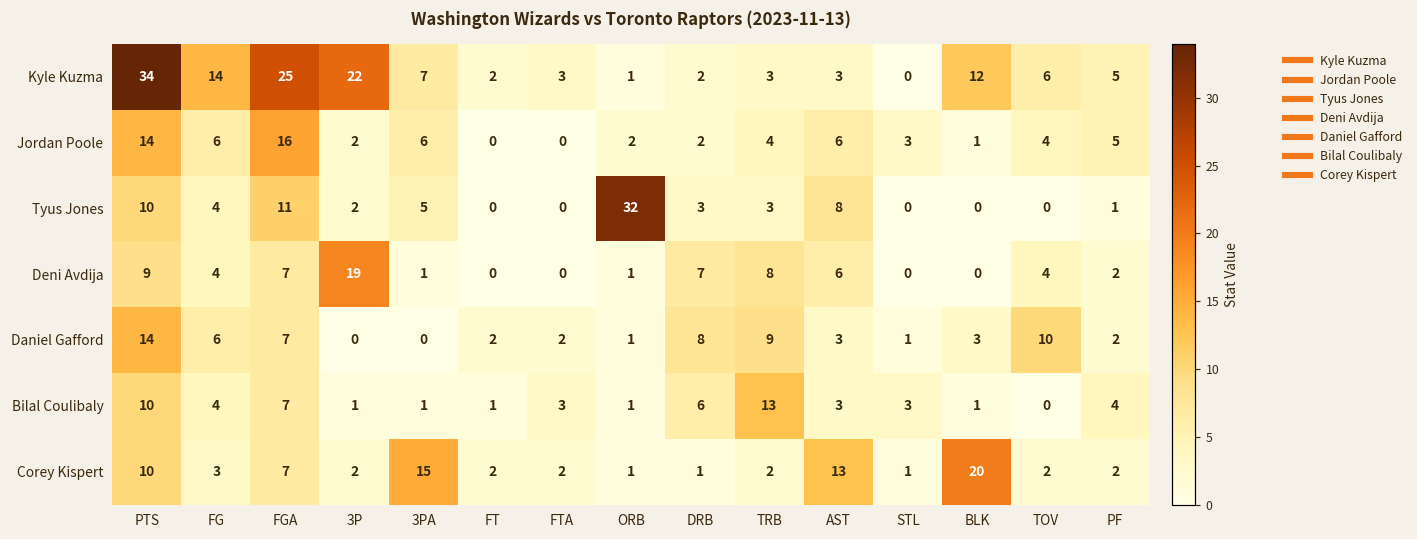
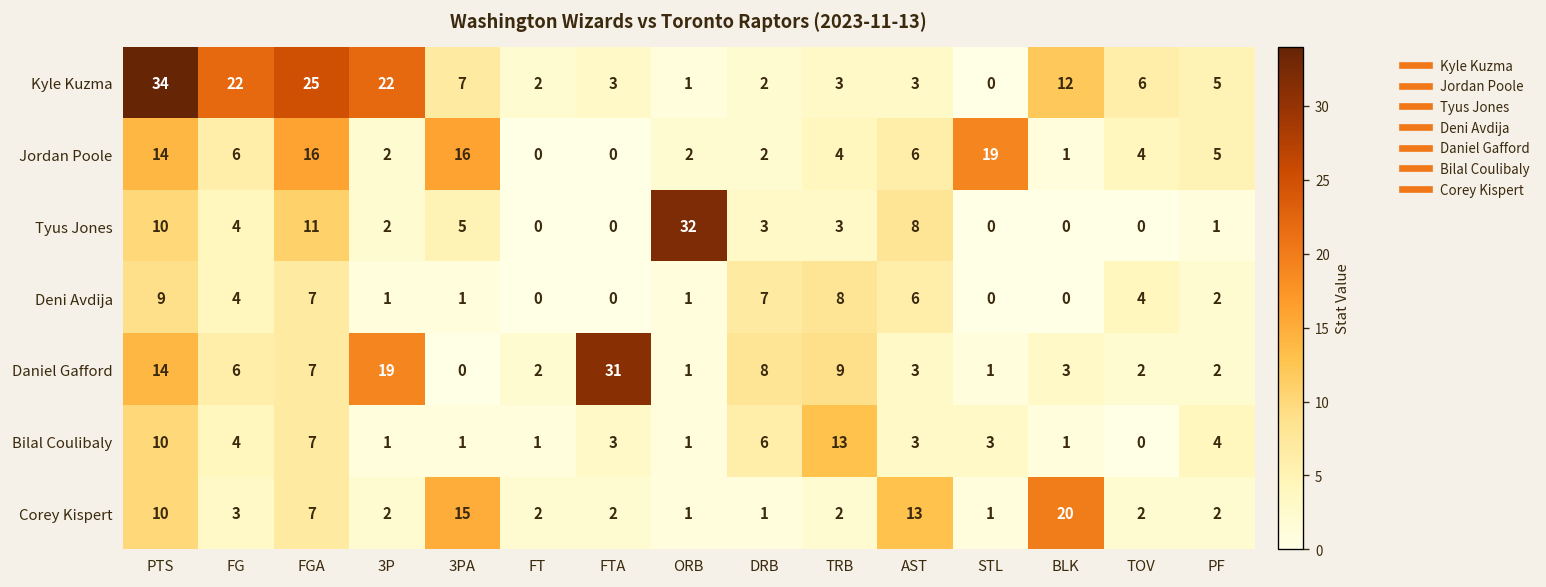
Kyle Kuzma, FG: 14 -> 22
Jordan Poole, 3PA: 6 -> 16
Jordan Poole, STL: 3 -> 19
Deni Avdija, 3P: 19 -> 1
Daniel Gafford, 3P: 0 -> 19
Daniel Gafford, FTA: 2 -> 31
Daniel Gafford, TOV: 10 -> 2
